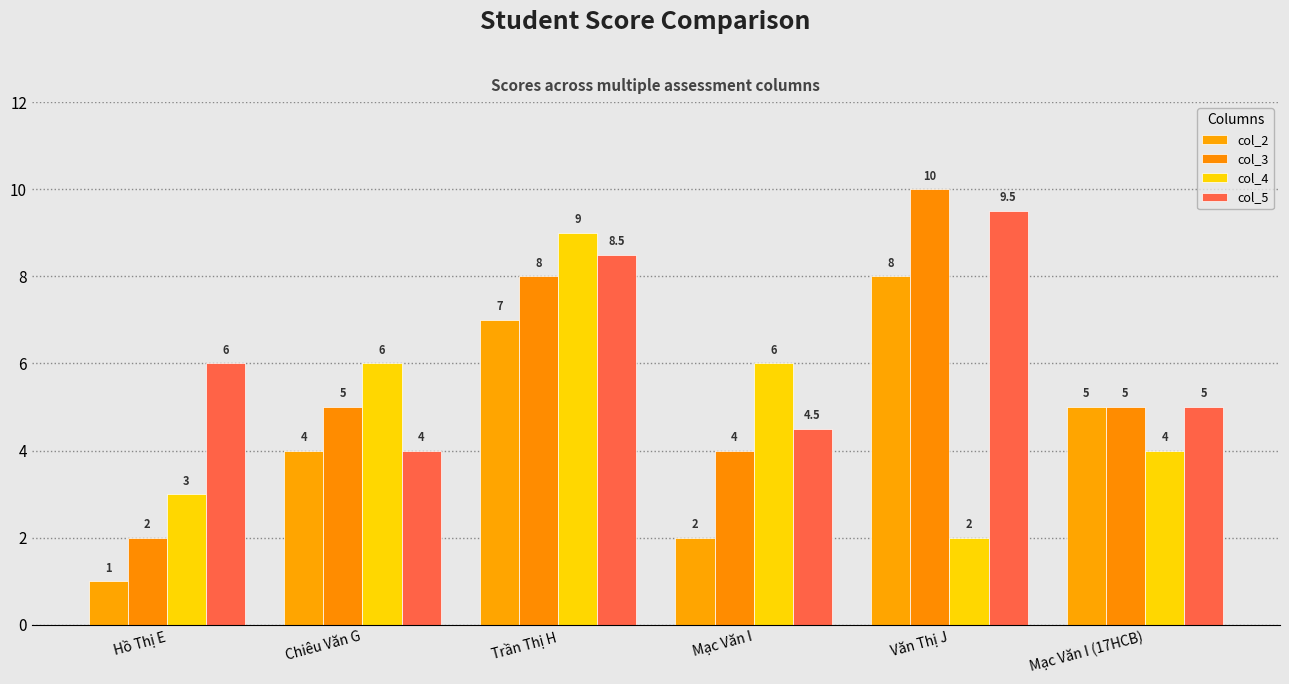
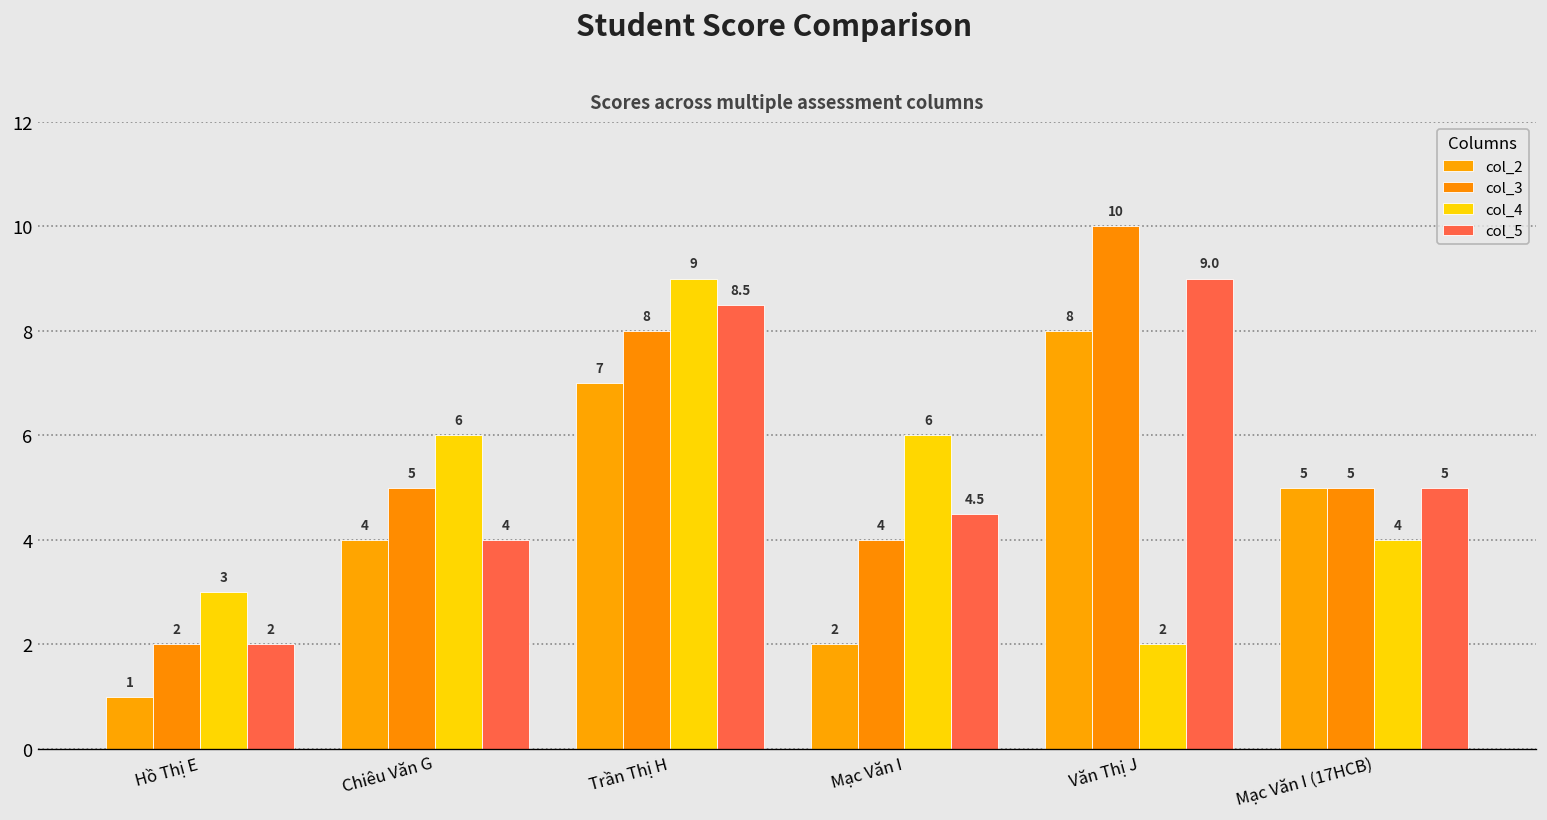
col_5, Hồ Thị E: 6 -> 2
col_5, Văn Thị J: 9.5 -> 9.0
